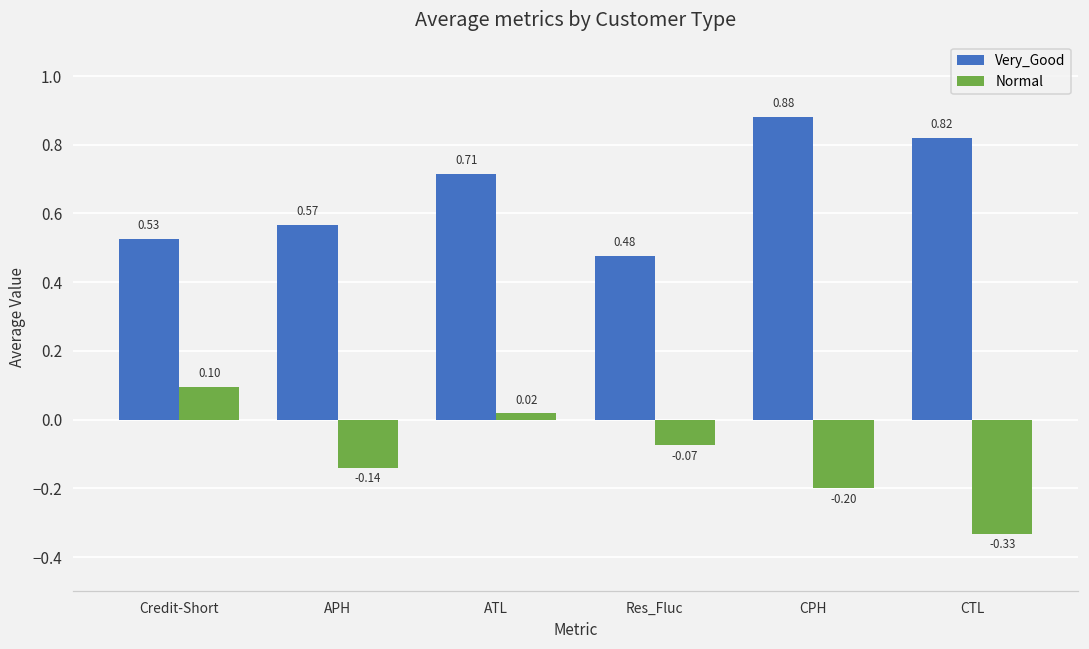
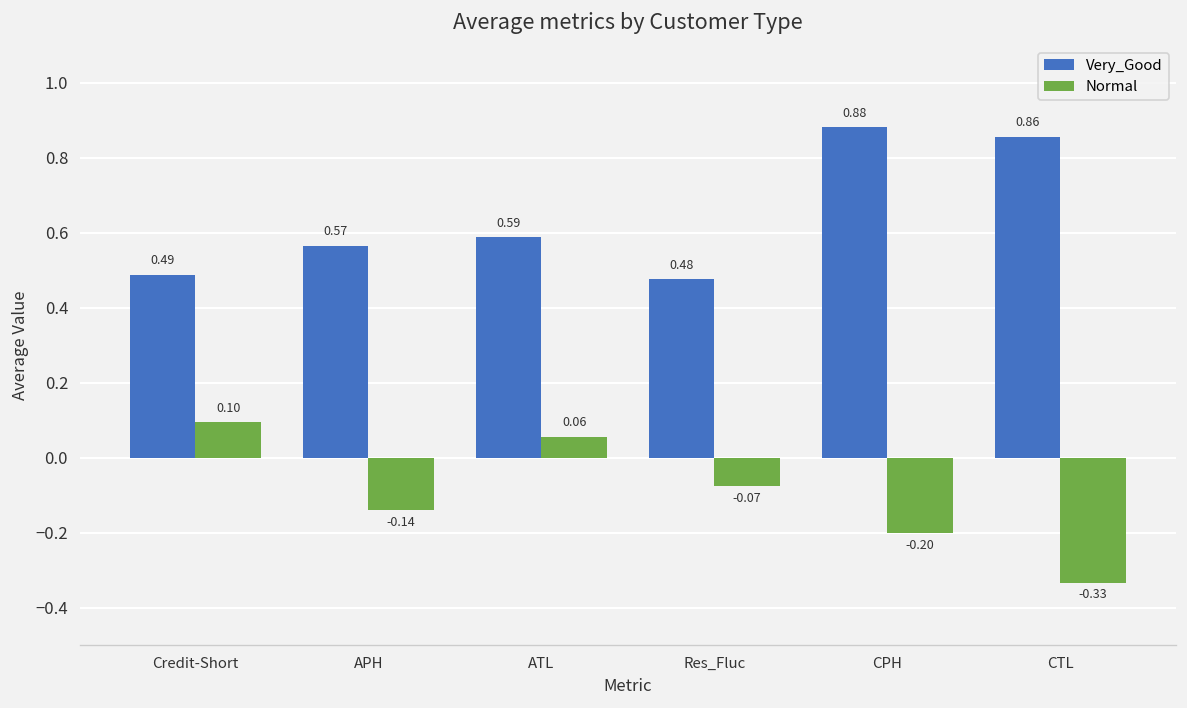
Very_Good, Credit-Short: 0.53 -> 0.49
Very_Good, ATL: 0.71 -> 0.59
Normal, ATL: 0.02 -> 0.06
Very_Good, CTL: 0.82 -> 0.86
